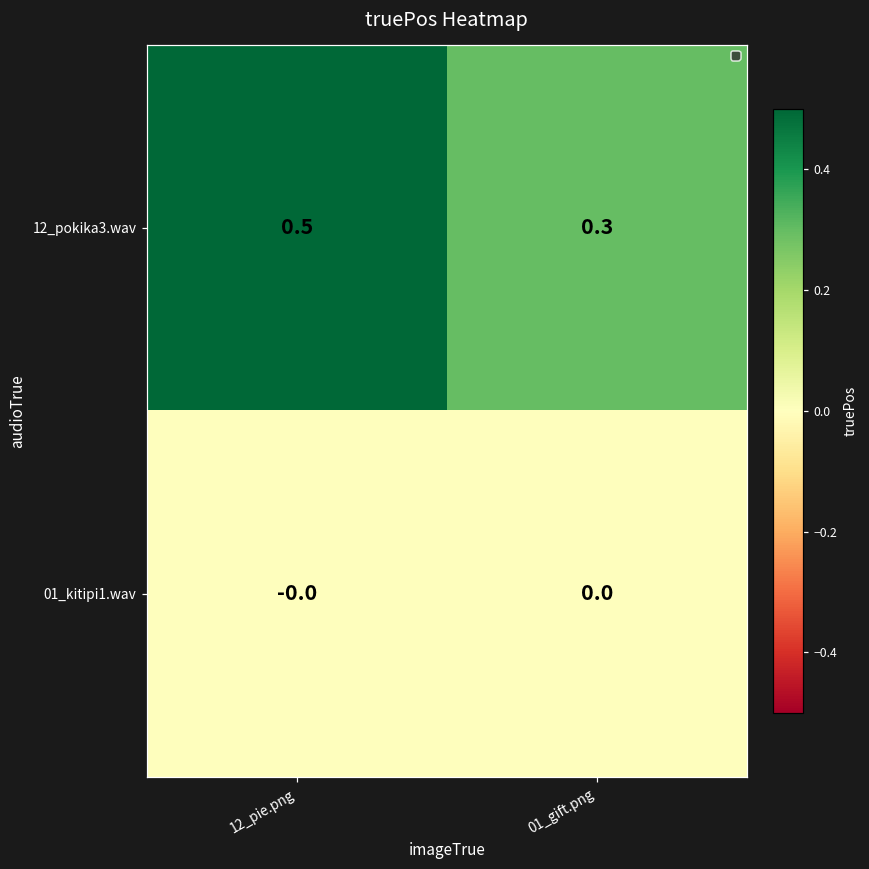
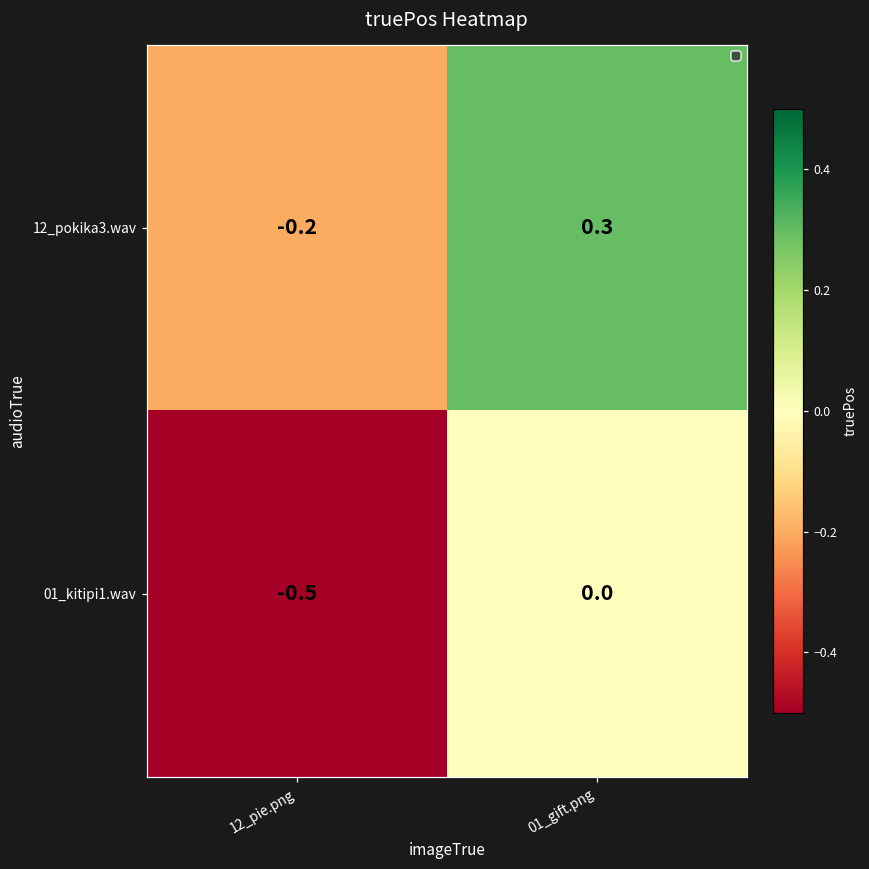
12_pokika3.wav, 12_pie.png: 0.5 -> -0.2
01_kitipi1.wav, 12_pie.png: -0.0 -> -0.5
